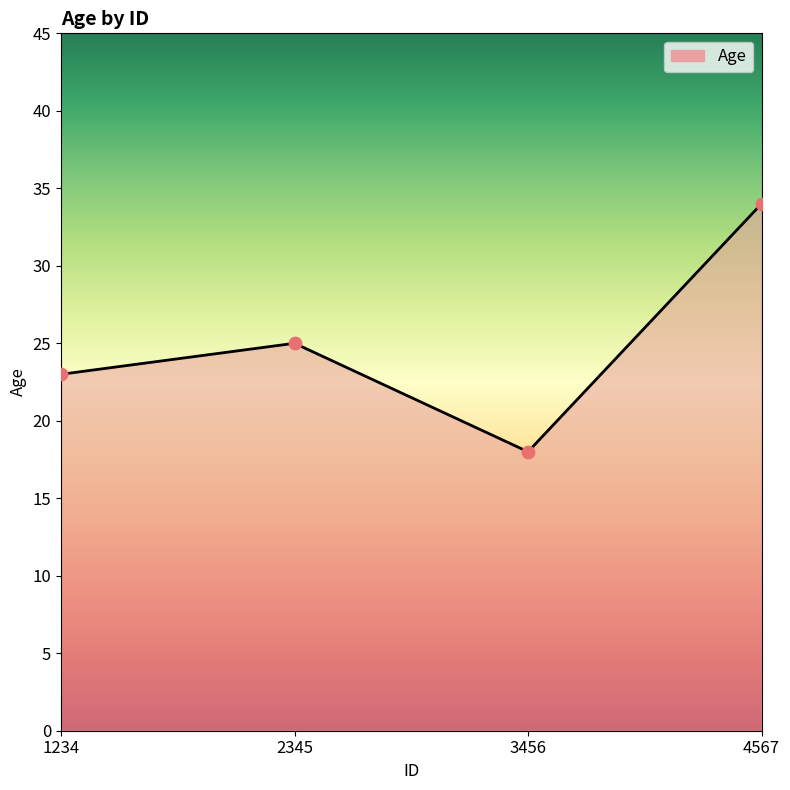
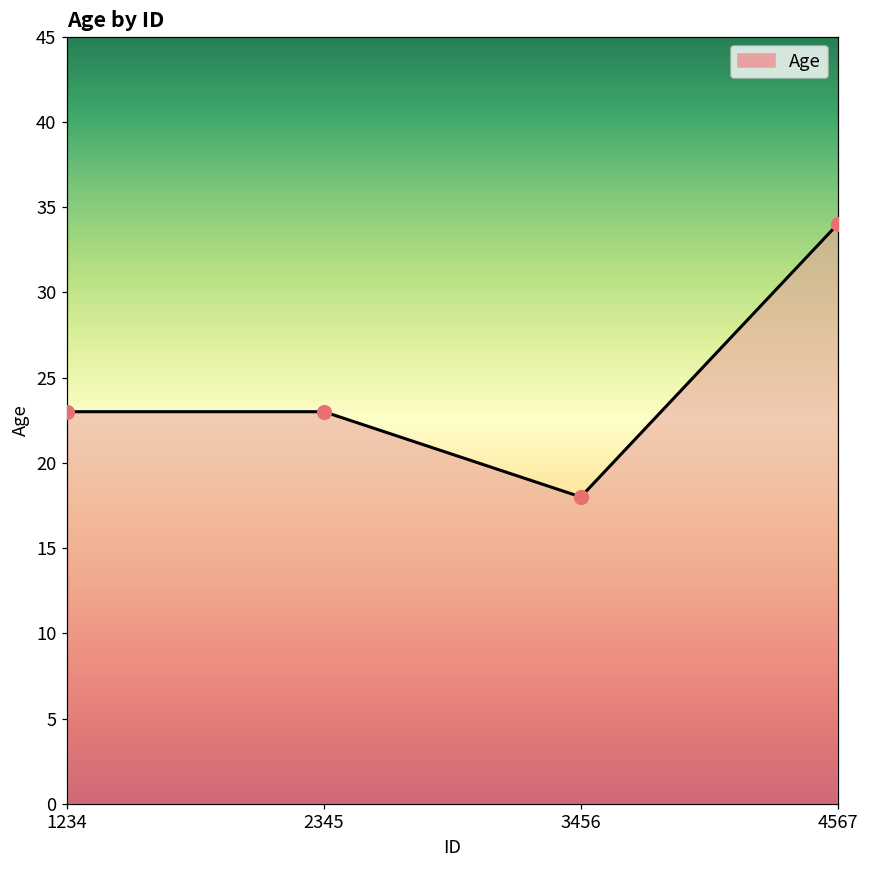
2345: 25 -> 23
